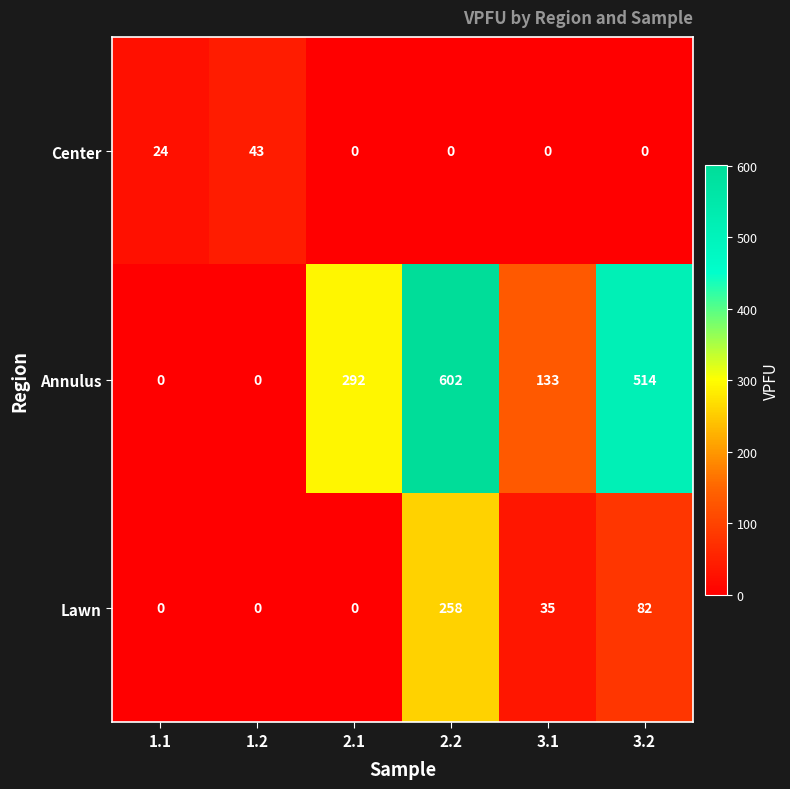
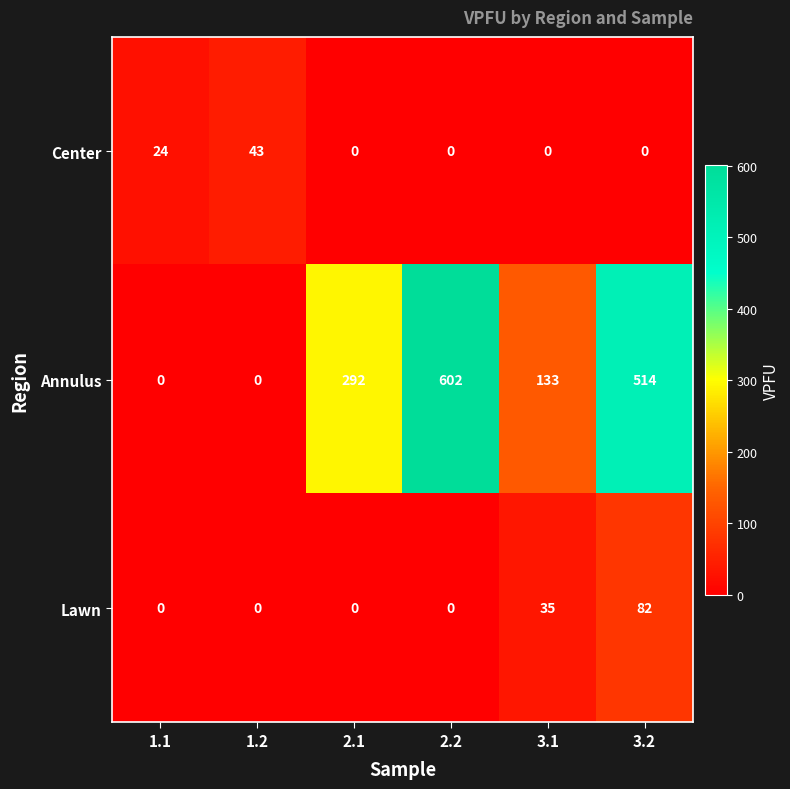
Lawn, 2.2: 258 -> 0
